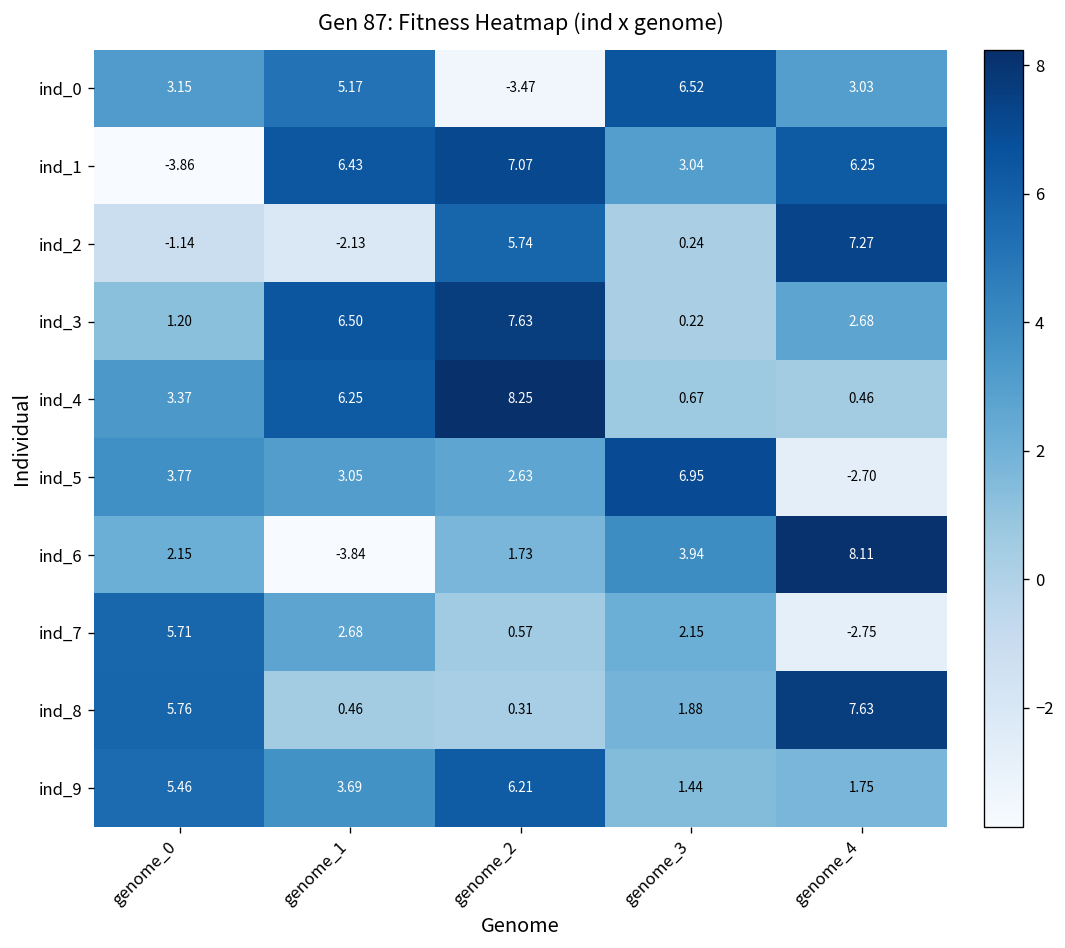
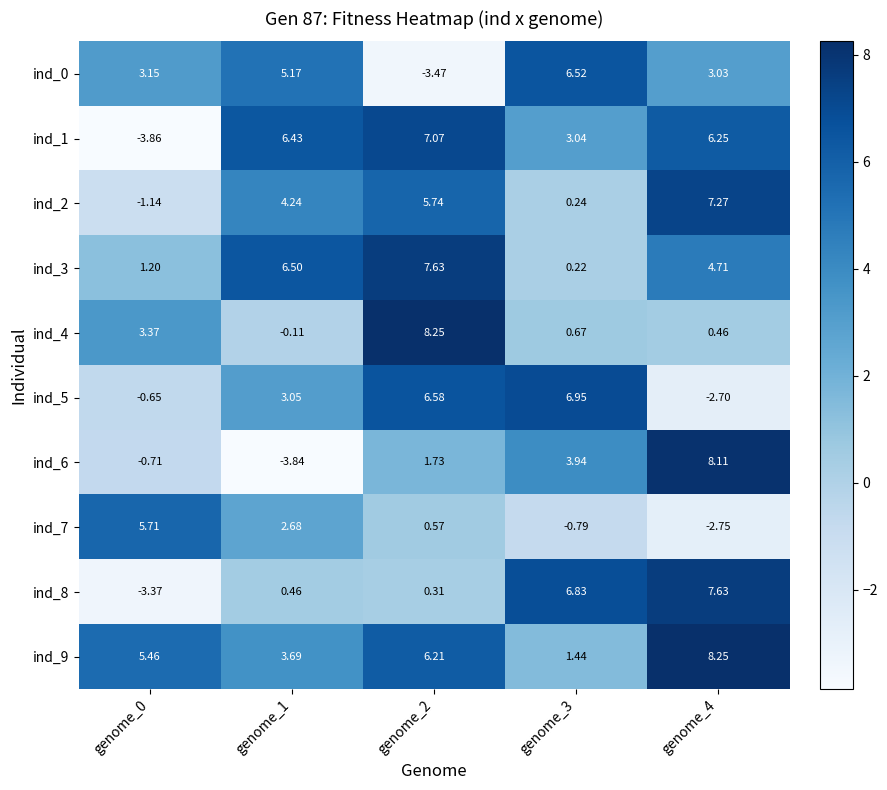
ind_2, genome_1: -2.13 -> 4.24
ind_3, genome_4: 2.68 -> 4.71
ind_4, genome_1: 6.25 -> -0.11
ind_5, genome_0: 3.77 -> -0.65
ind_5, genome_2: 2.63 -> 6.58
ind_6, genome_0: 2.15 -> -0.71
ind_7, genome_3: 2.15 -> -0.79
ind_8, genome_0: 5.76 -> -3.37
ind_8, genome_3: 1.88 -> 6.83
ind_9, genome_4: 1.75 -> 8.25
